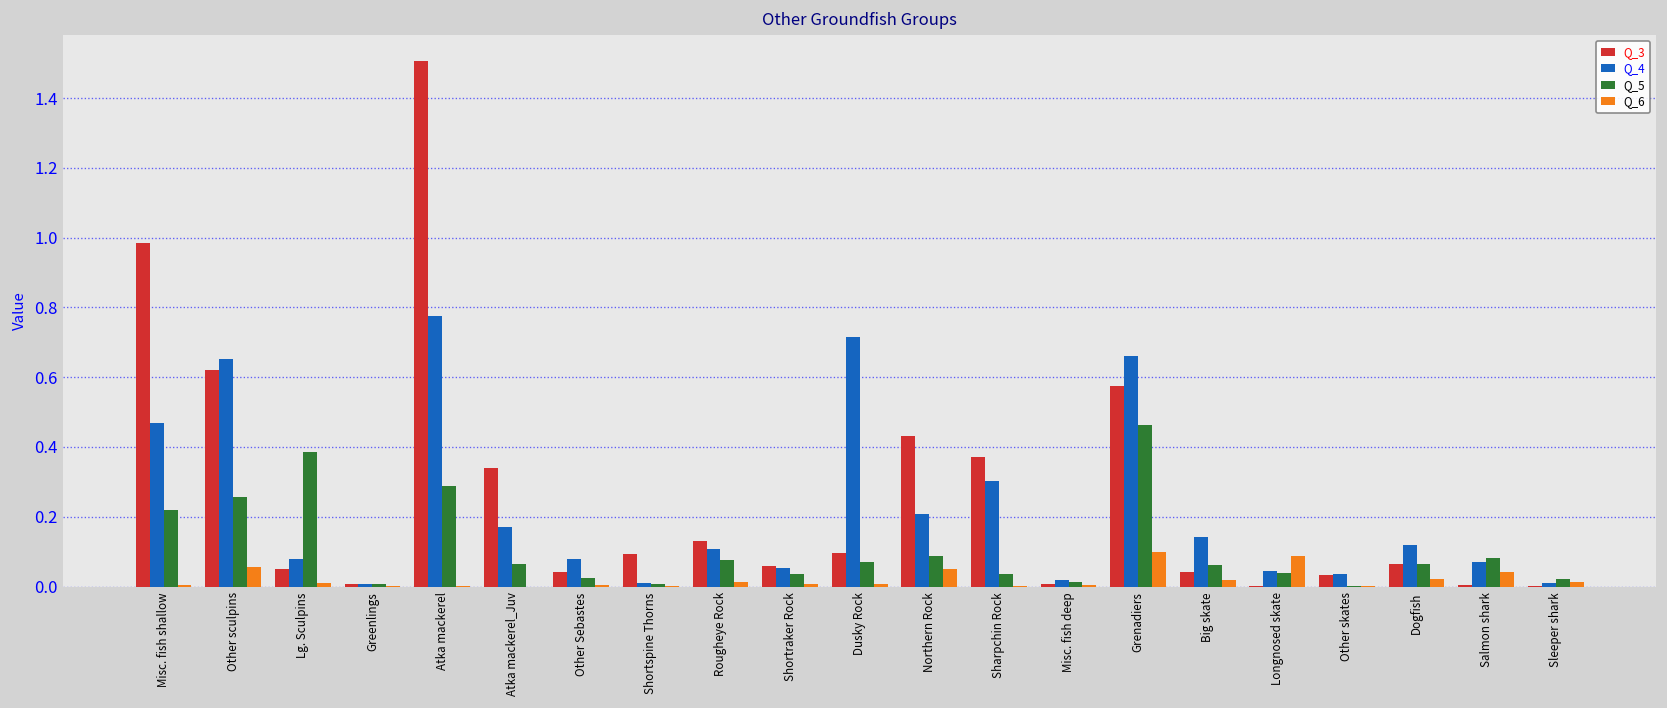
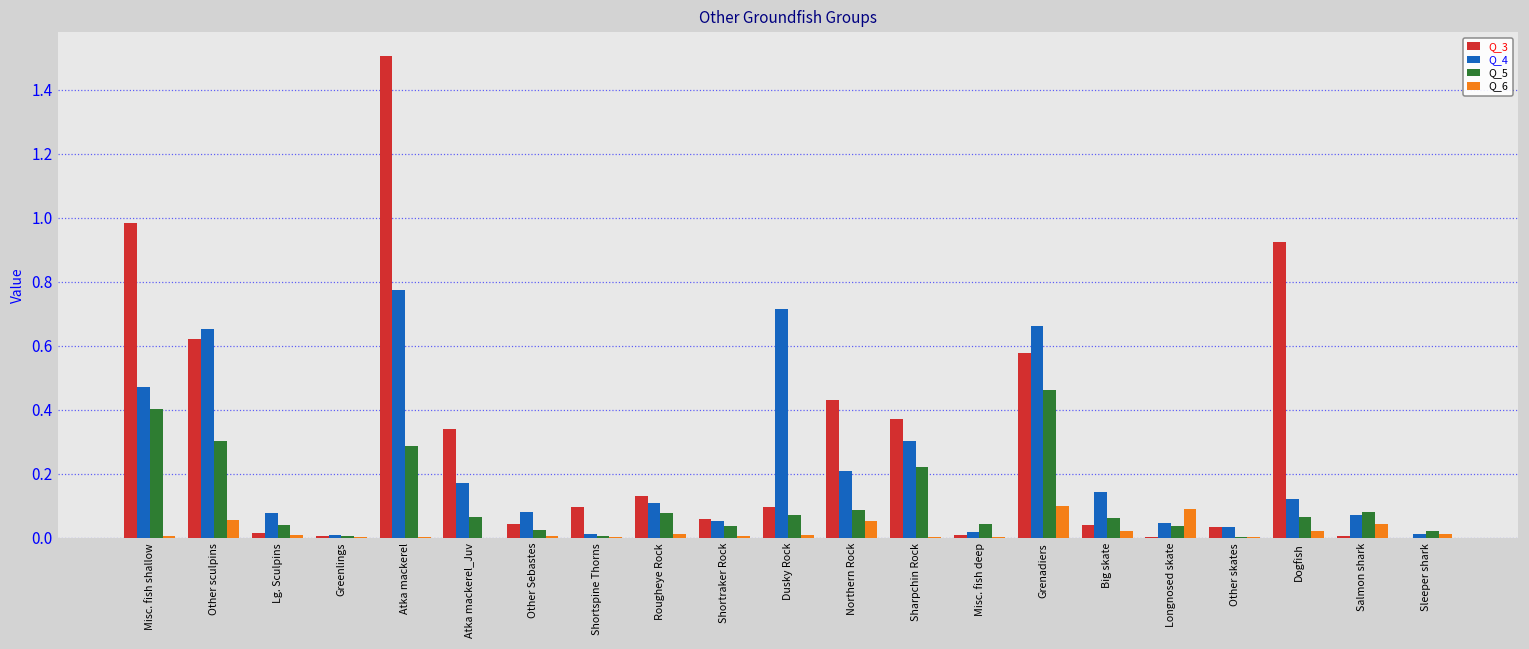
Q_5, Misc. fish shallow: 0.22 -> 0.40
Q_5, Other sculpins: 0.26 -> 0.30
Q_3, Lg. Sculpins: 0.05 -> 0.02
Q_5, Lg. Sculpins: 0.38 -> 0.04
Q_5, Sharpchin Rock: 0.04 -> 0.22
Q_5, Misc. fish deep: 0.01 -> 0.04
Q_3, Dogfish: 0.06 -> 0.92
